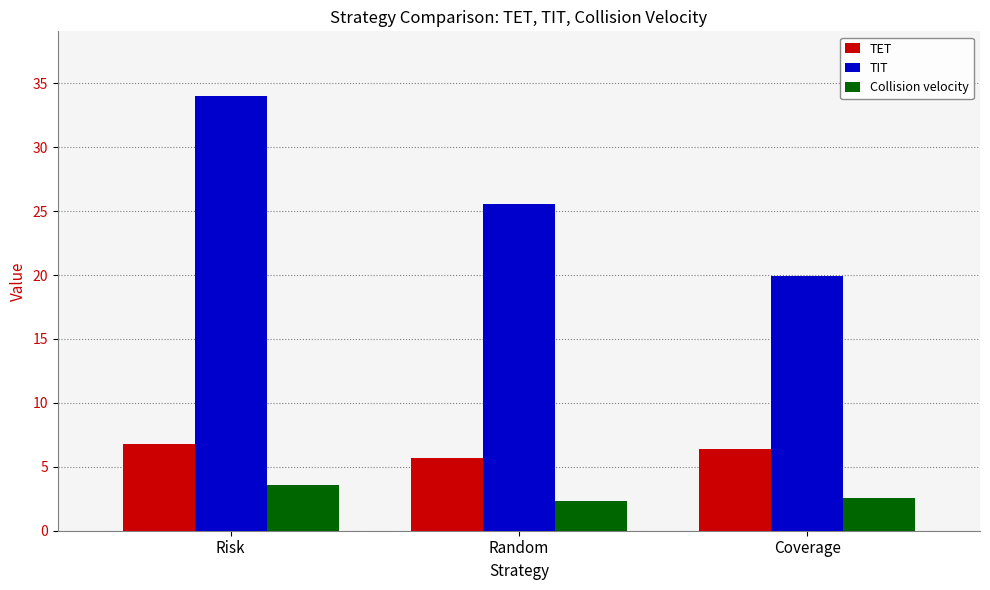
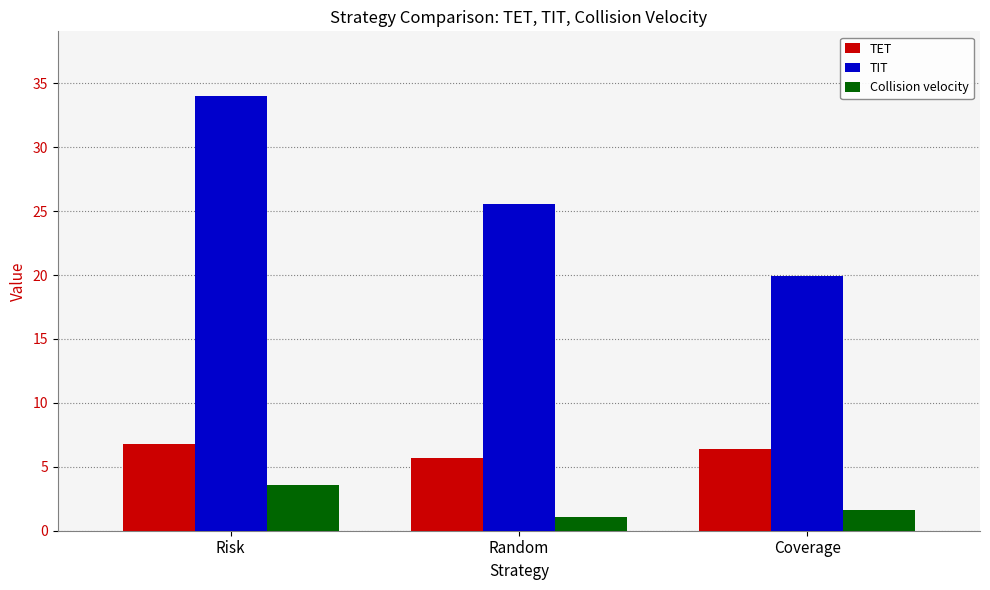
Collision velocity, Random: 2.3 -> 1.1
Collision velocity, Coverage: 2.5 -> 1.6
